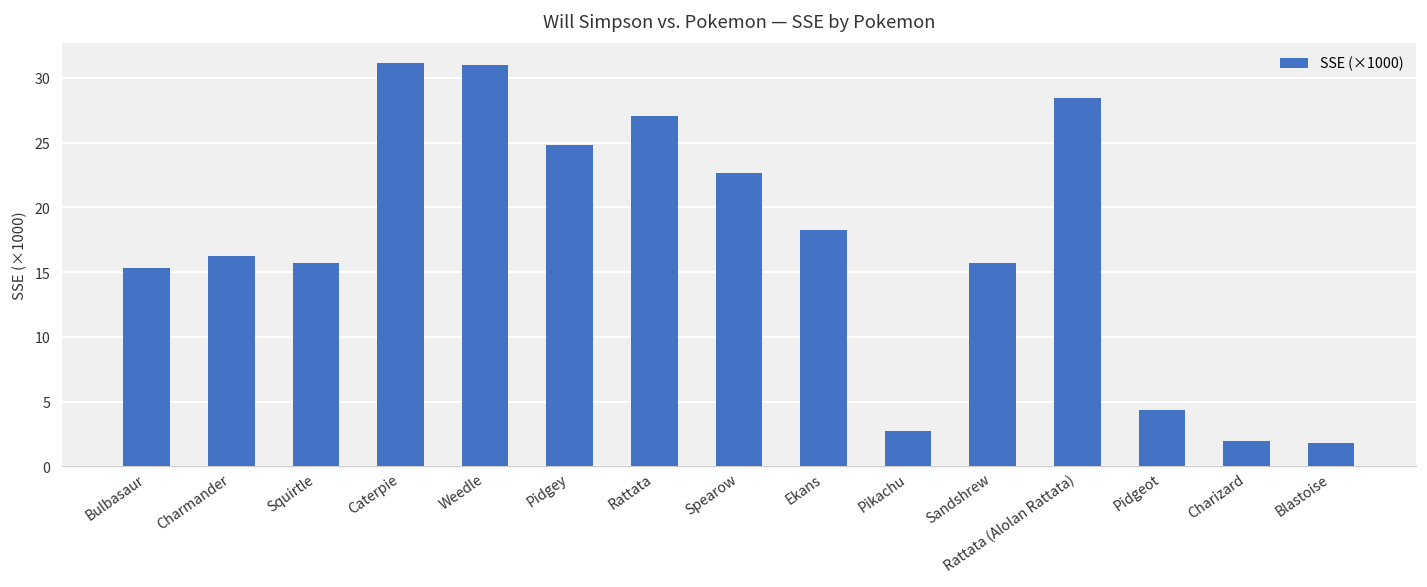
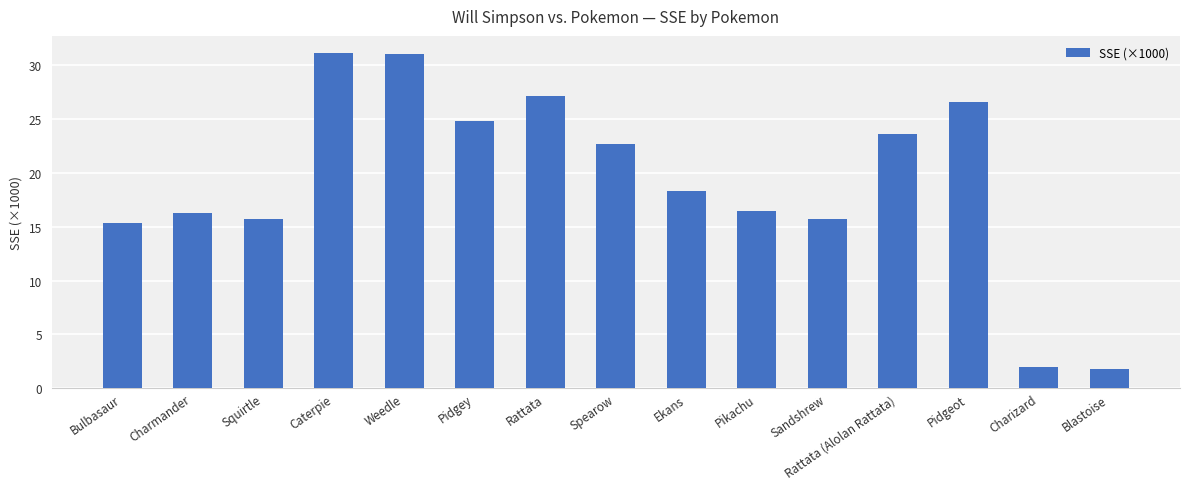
Pikachu: 2.7 -> 16.4
Rattata (Alolan Rattata): 28.4 -> 23.6
Pidgeot: 4.4 -> 26.5
